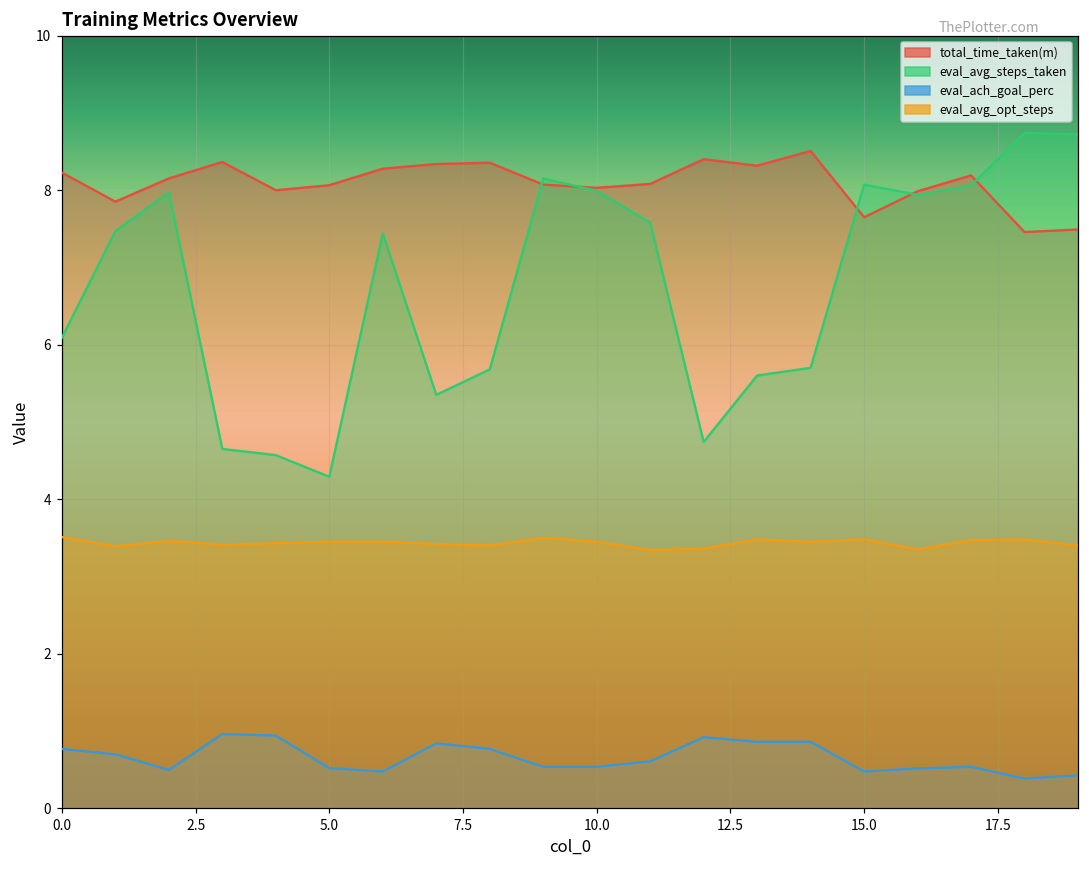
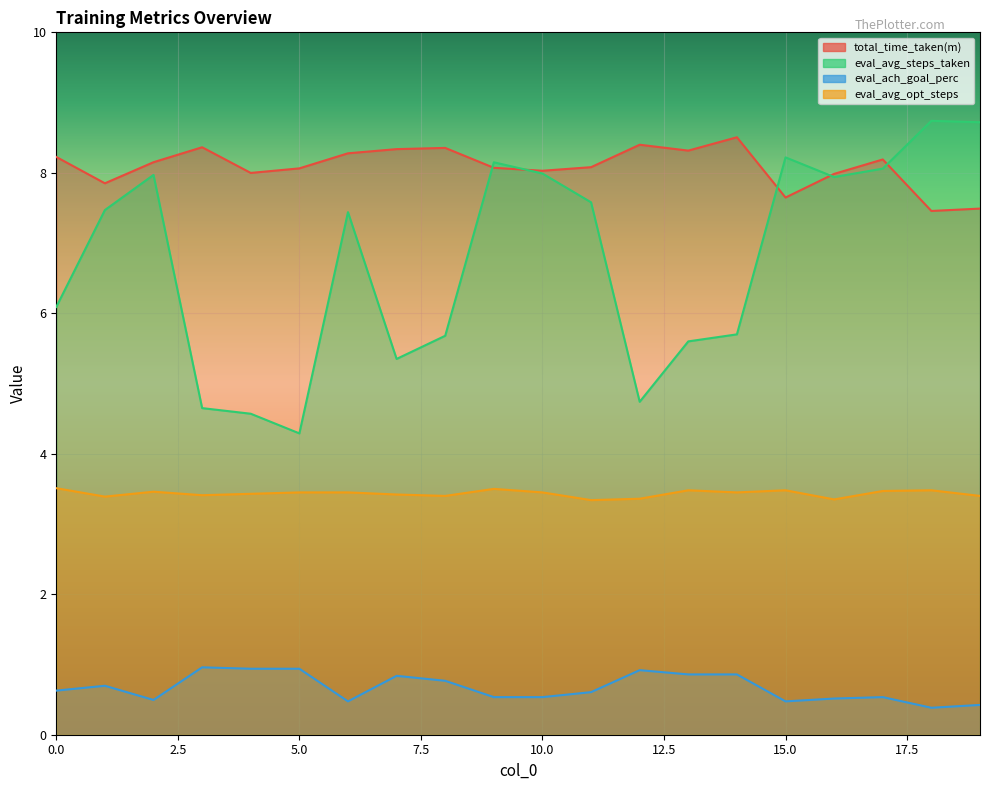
eval_ach_goal_perc, 0.0: 0.8 -> 0.6
eval_ach_goal_perc, 5.0: 0.5 -> 0.9
eval_avg_steps_taken, 15.0: 8.1 -> 8.2
